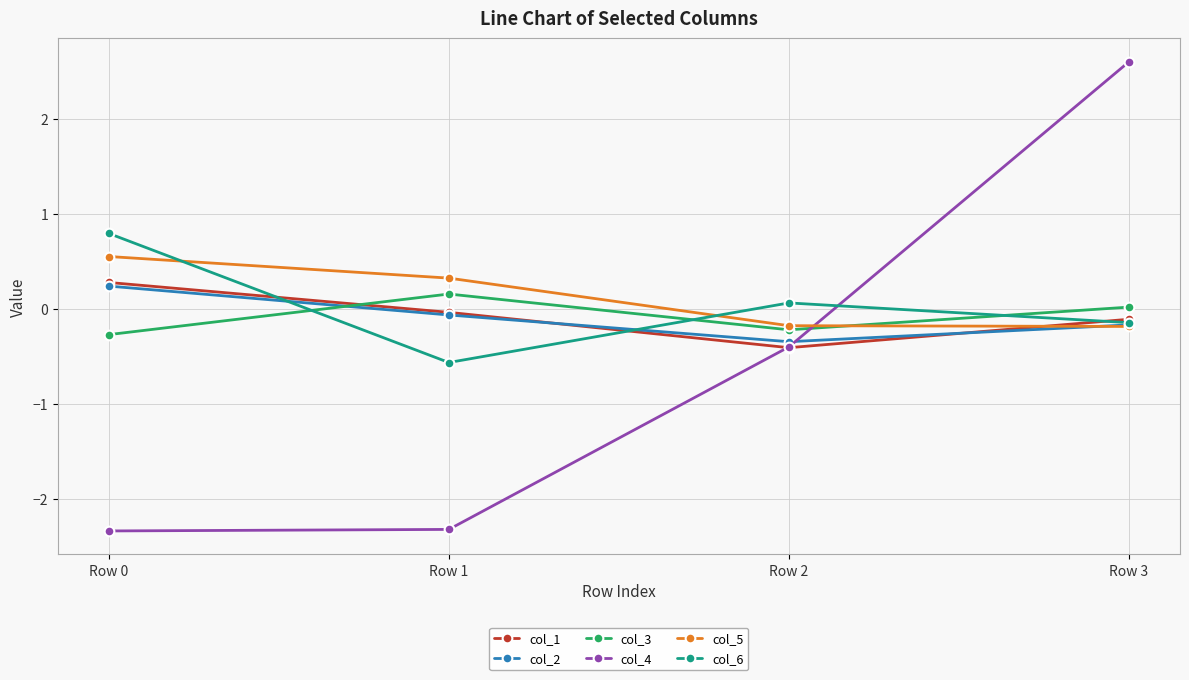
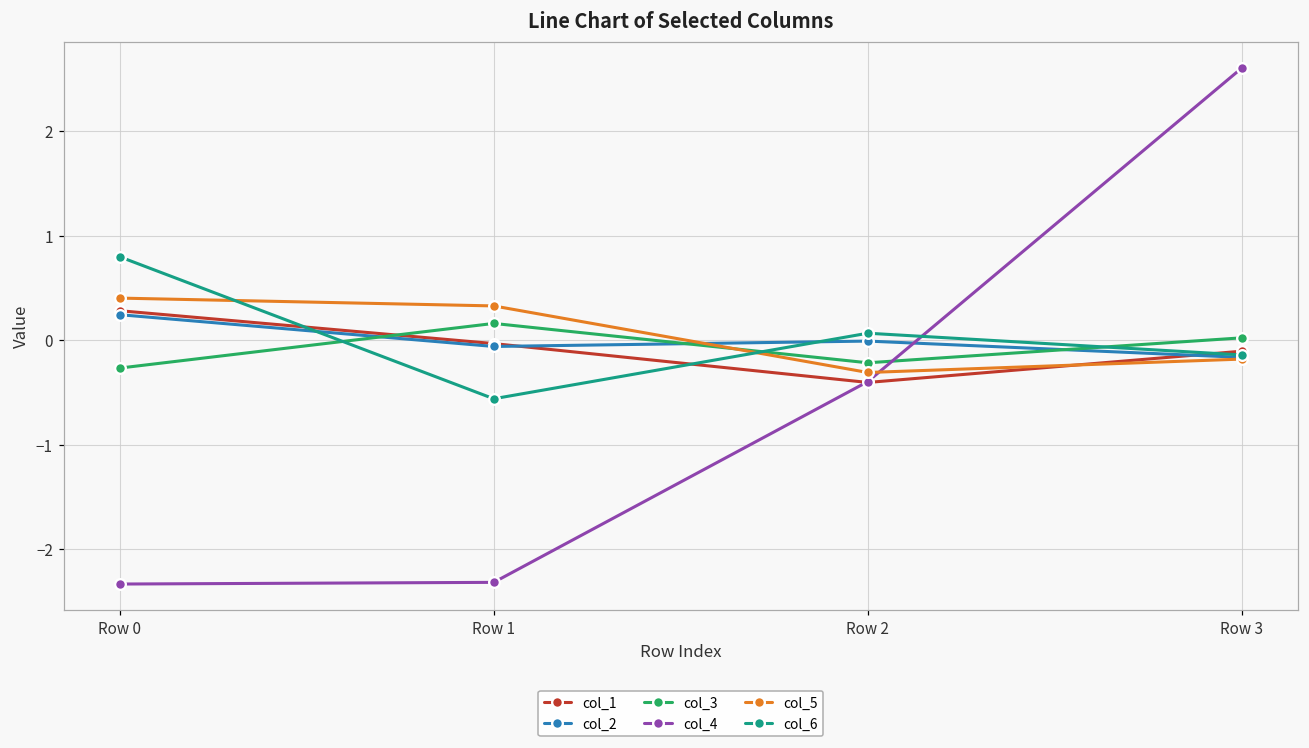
col_5, Row 0: 0.6 -> 0.4
col_2, Row 2: -0.3 -> 0.0
col_5, Row 2: -0.2 -> -0.3
